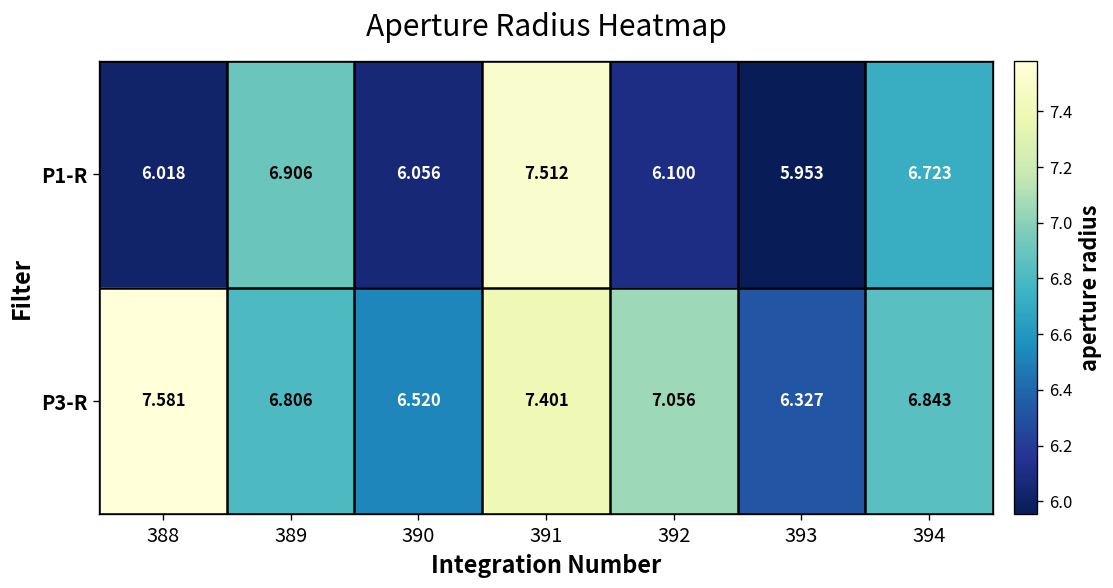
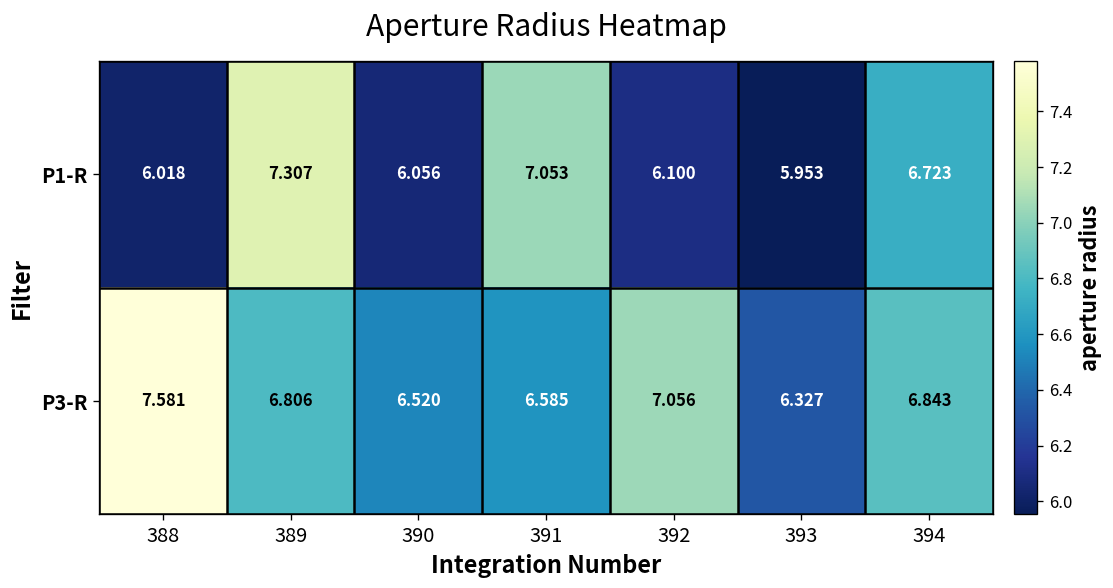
P1-R, 389: 6.906 -> 7.307
P1-R, 391: 7.512 -> 7.053
P3-R, 391: 7.401 -> 6.585
